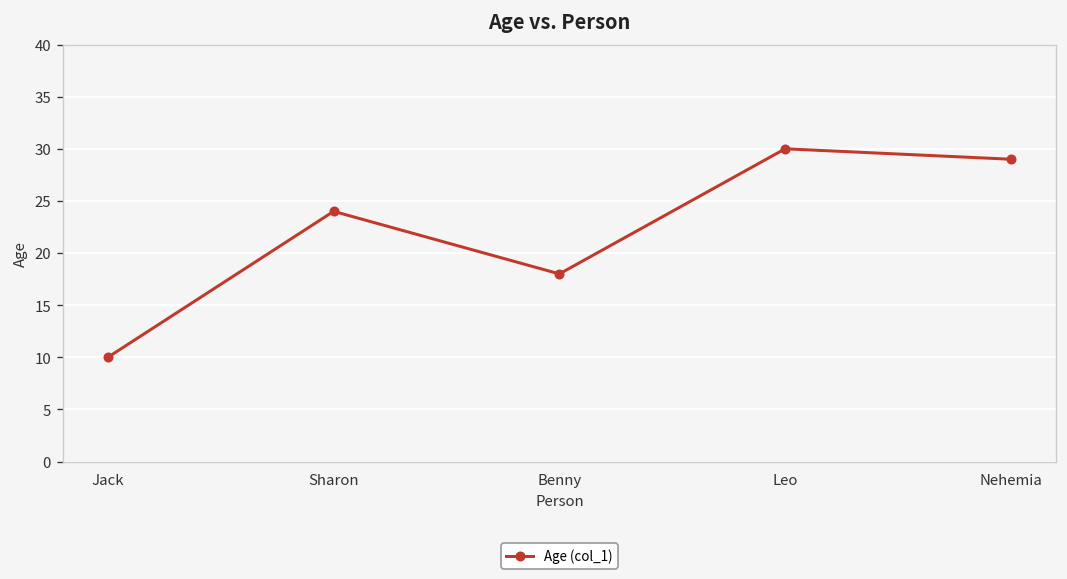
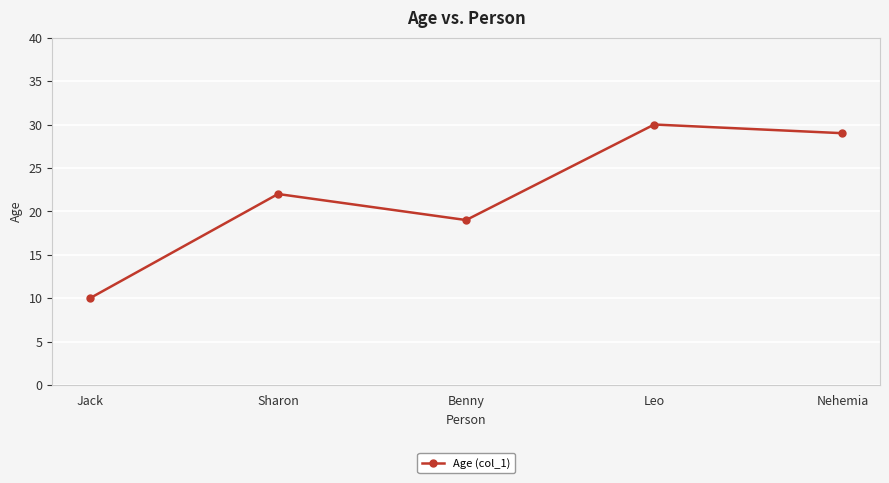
Sharon: 24 -> 22
Benny: 18 -> 19
